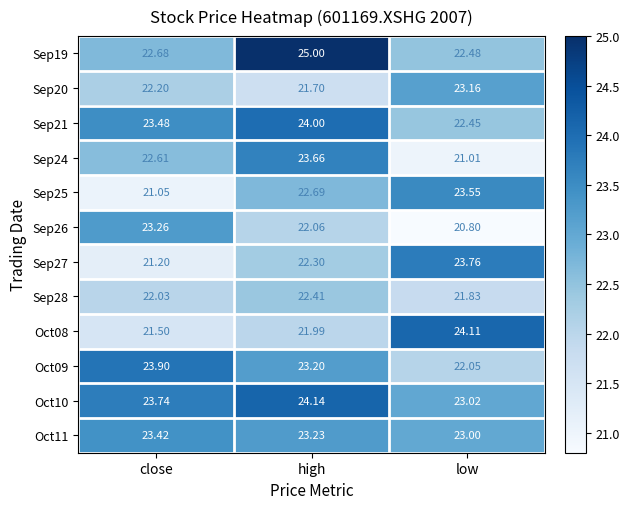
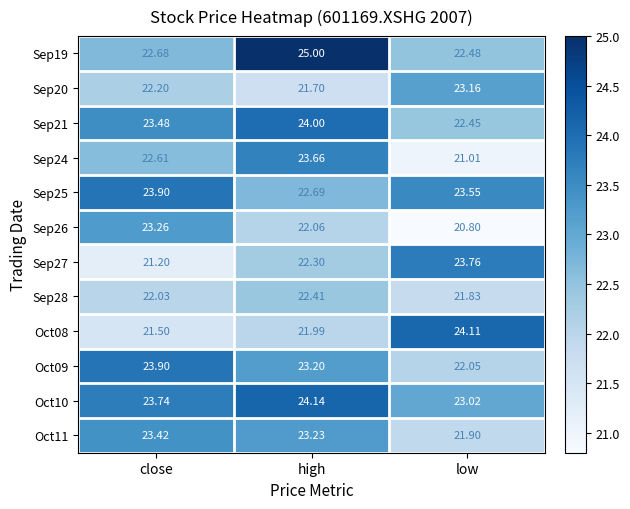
Sep25, close: 21.05 -> 23.90
Oct11, low: 23.00 -> 21.90
